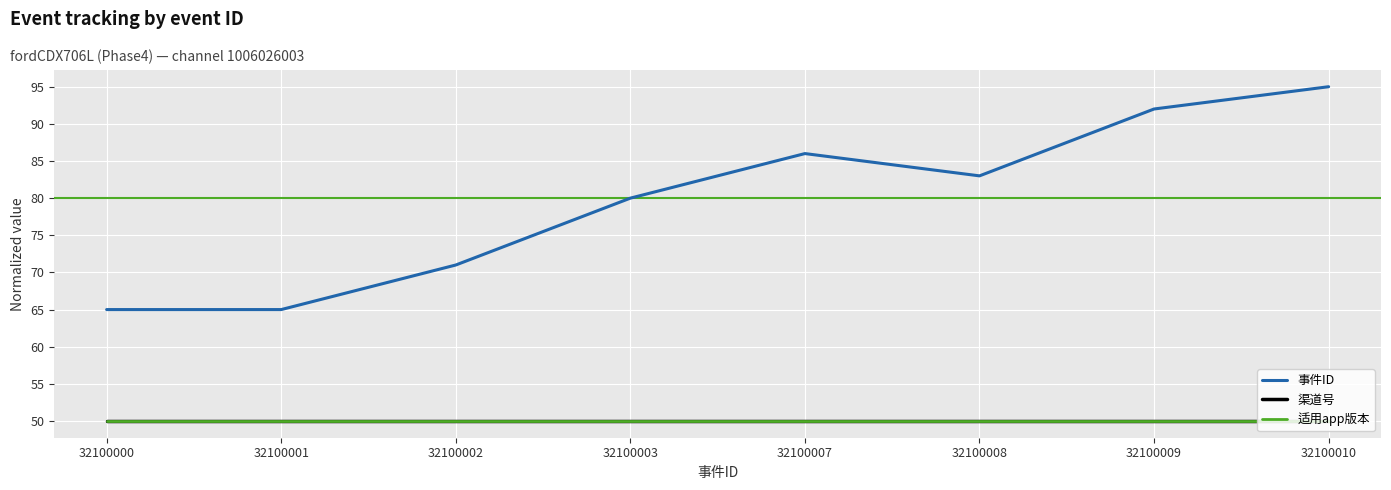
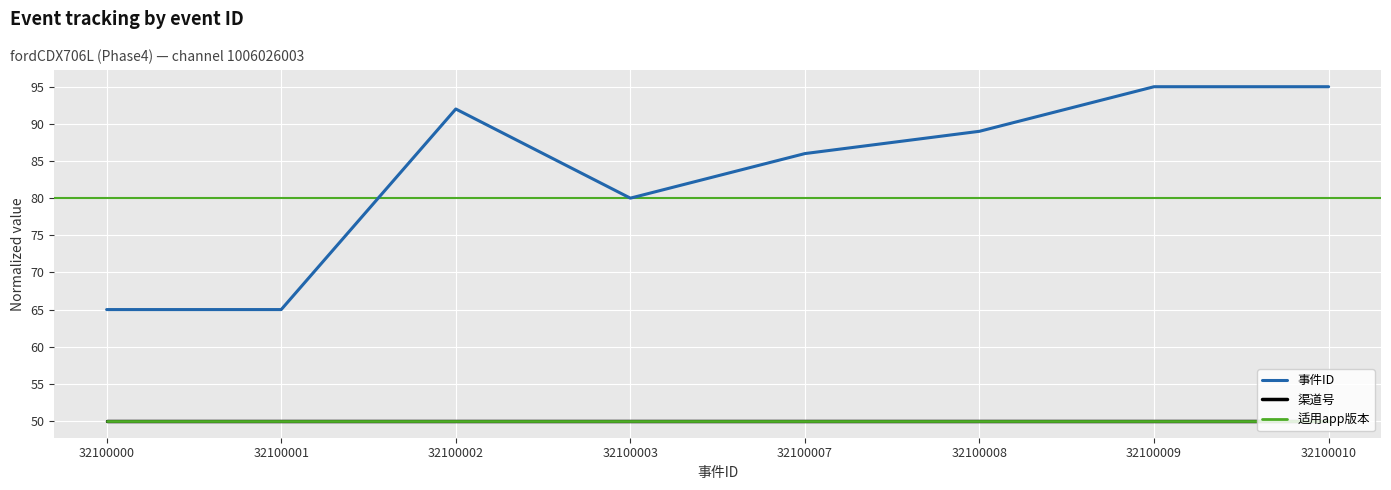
事件ID, 32100002: 71 -> 92
事件ID, 32100008: 83 -> 89
事件ID, 32100009: 92 -> 95
